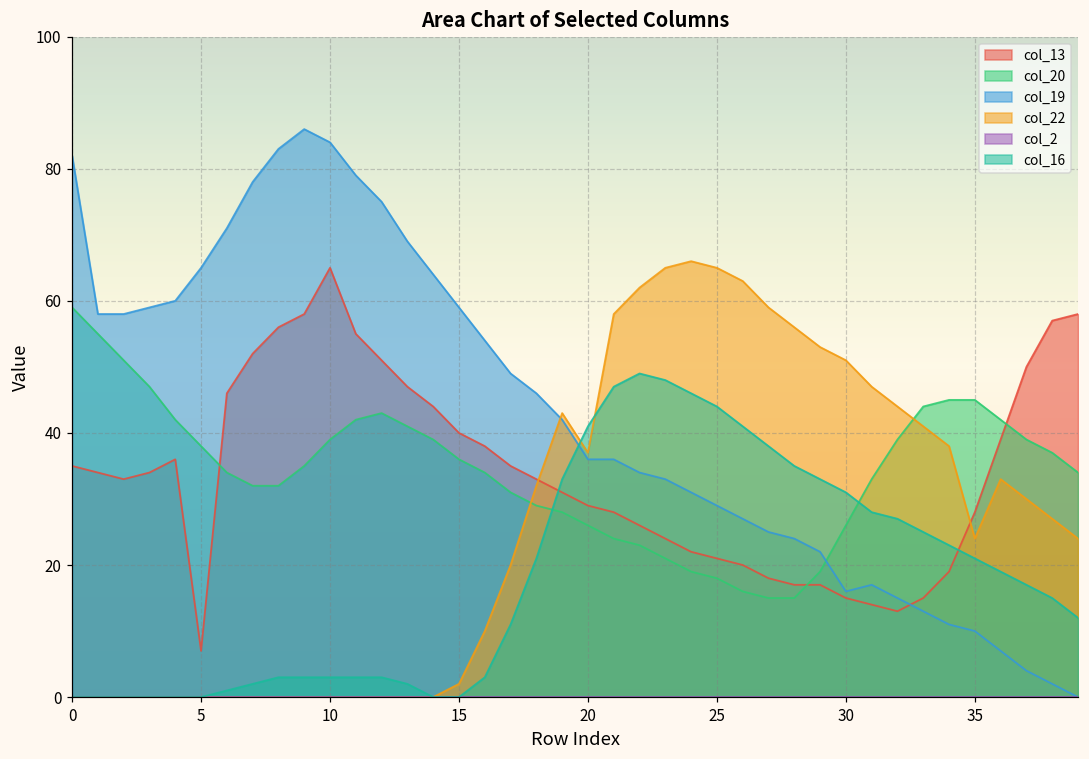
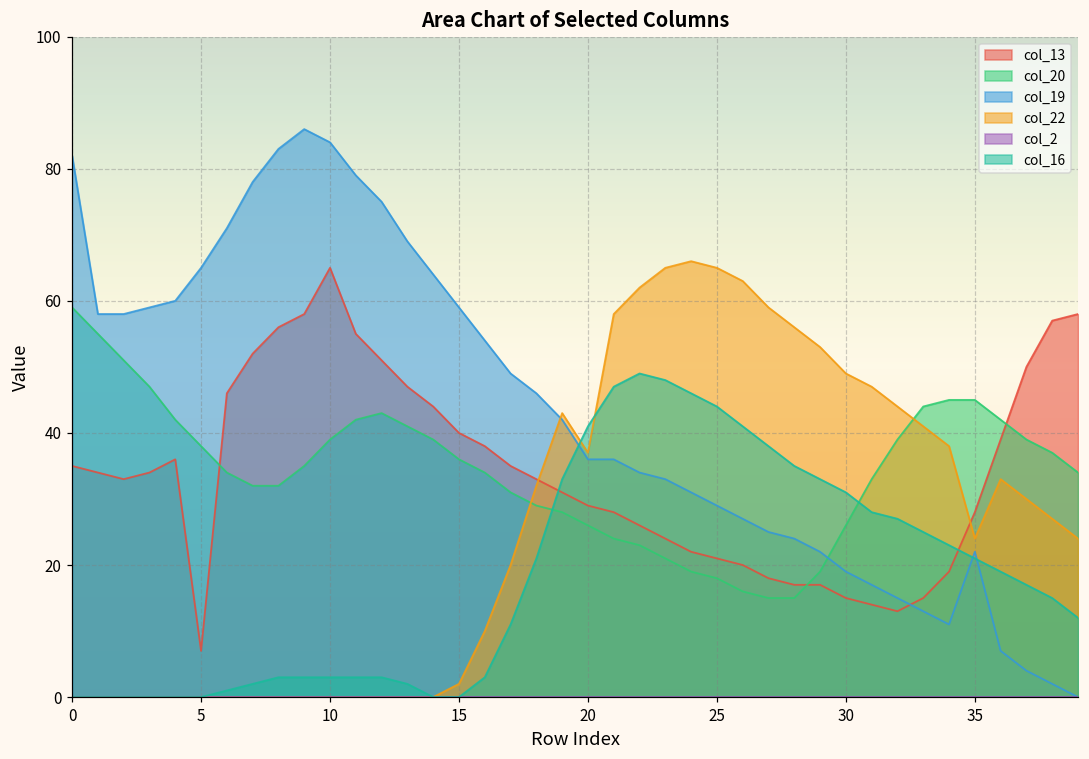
col_19, 30: 16 -> 19
col_22, 30: 51 -> 49
col_19, 35: 10 -> 22
